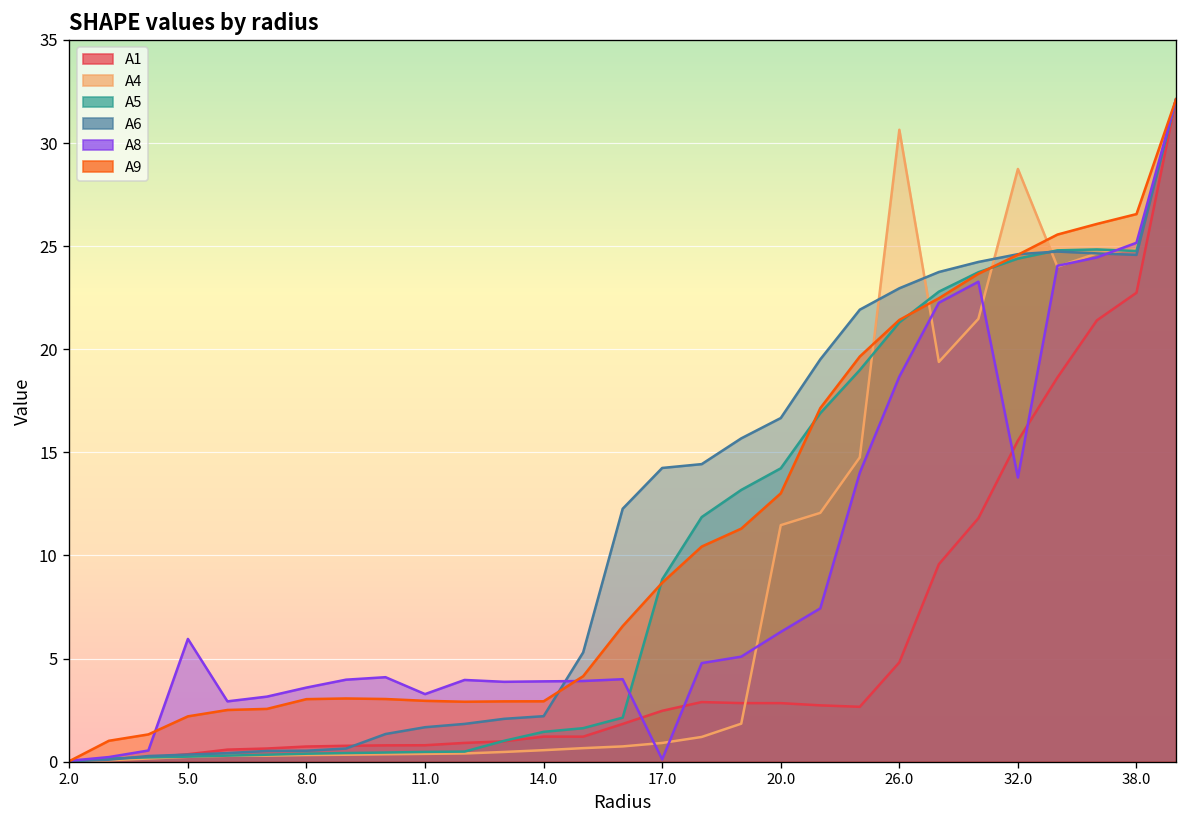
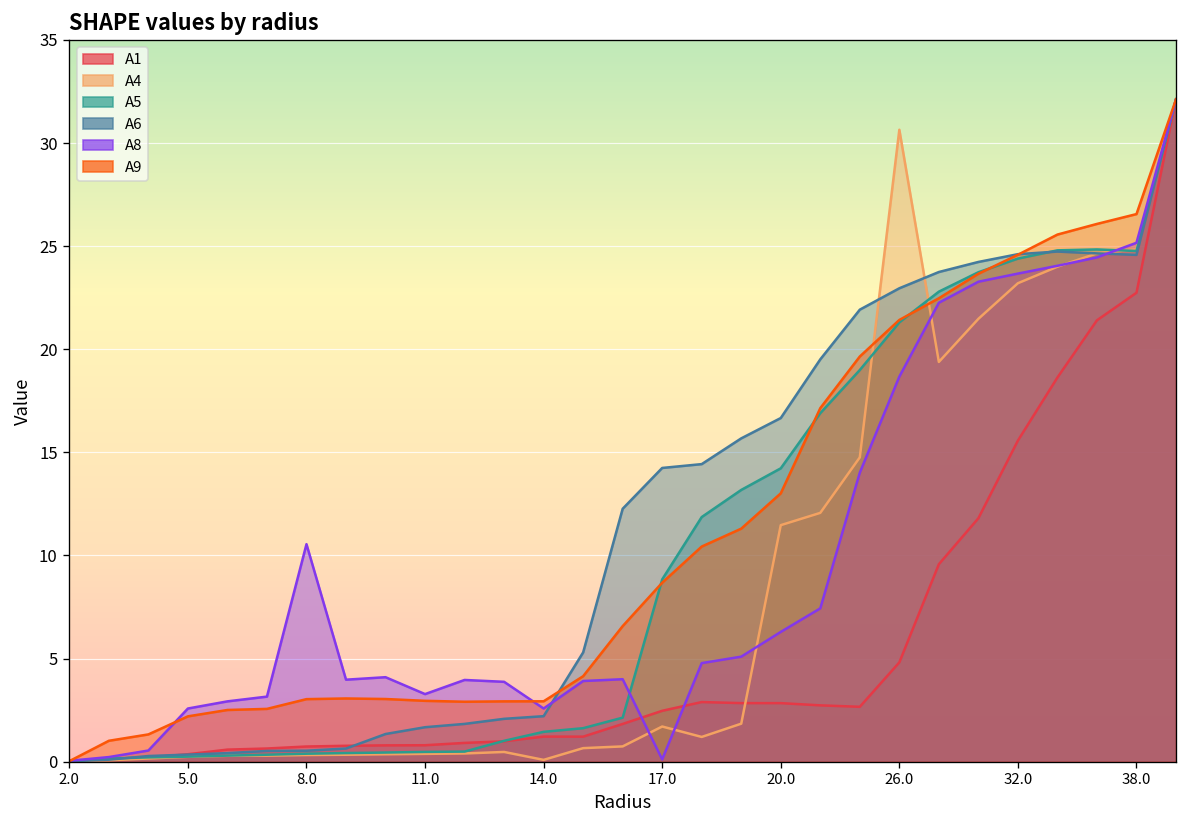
A8, 5.0: 6.0 -> 2.6
A8, 8.0: 3.6 -> 10.5
A4, 14.0: 0.6 -> 0.1
A8, 14.0: 3.9 -> 2.6
A4, 17.0: 0.9 -> 1.7
A4, 32.0: 28.7 -> 23.2
A8, 32.0: 13.8 -> 23.7
